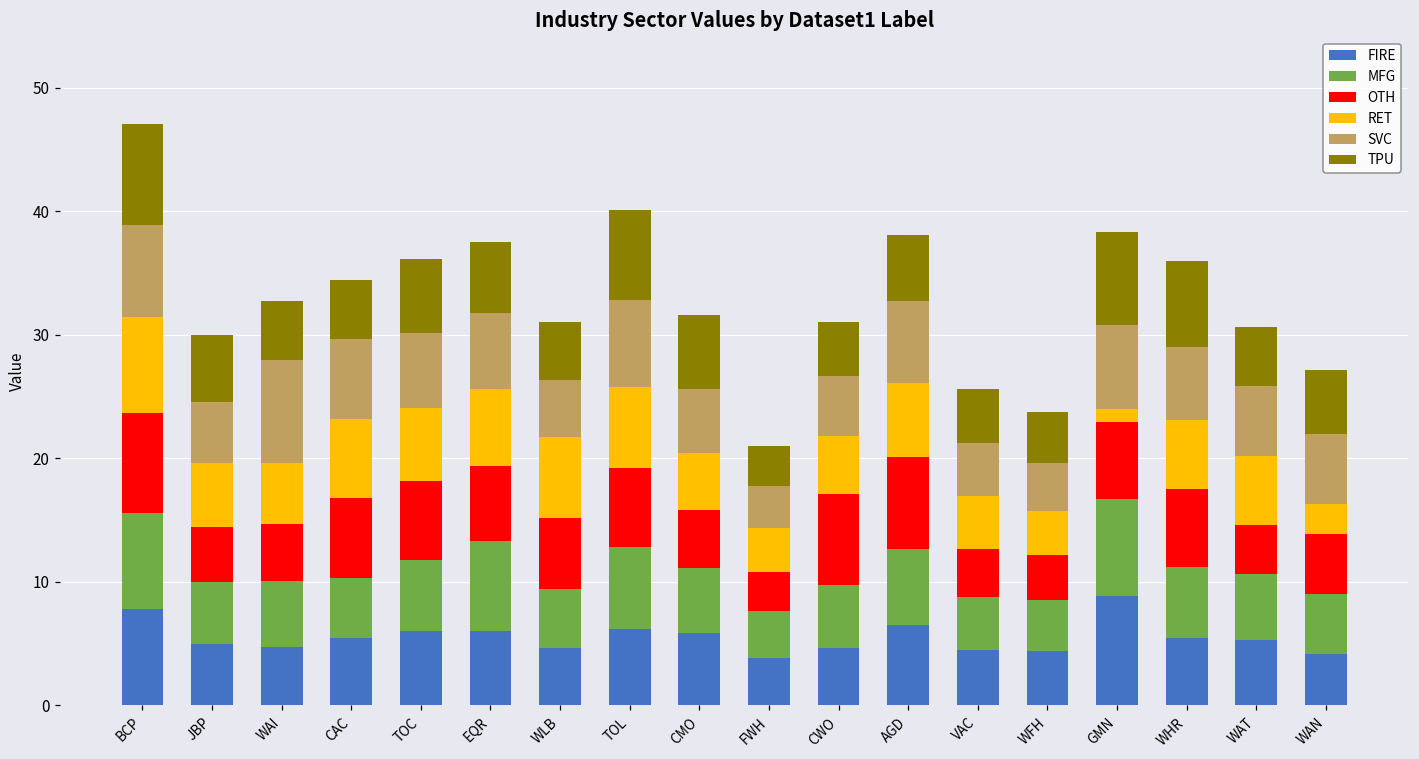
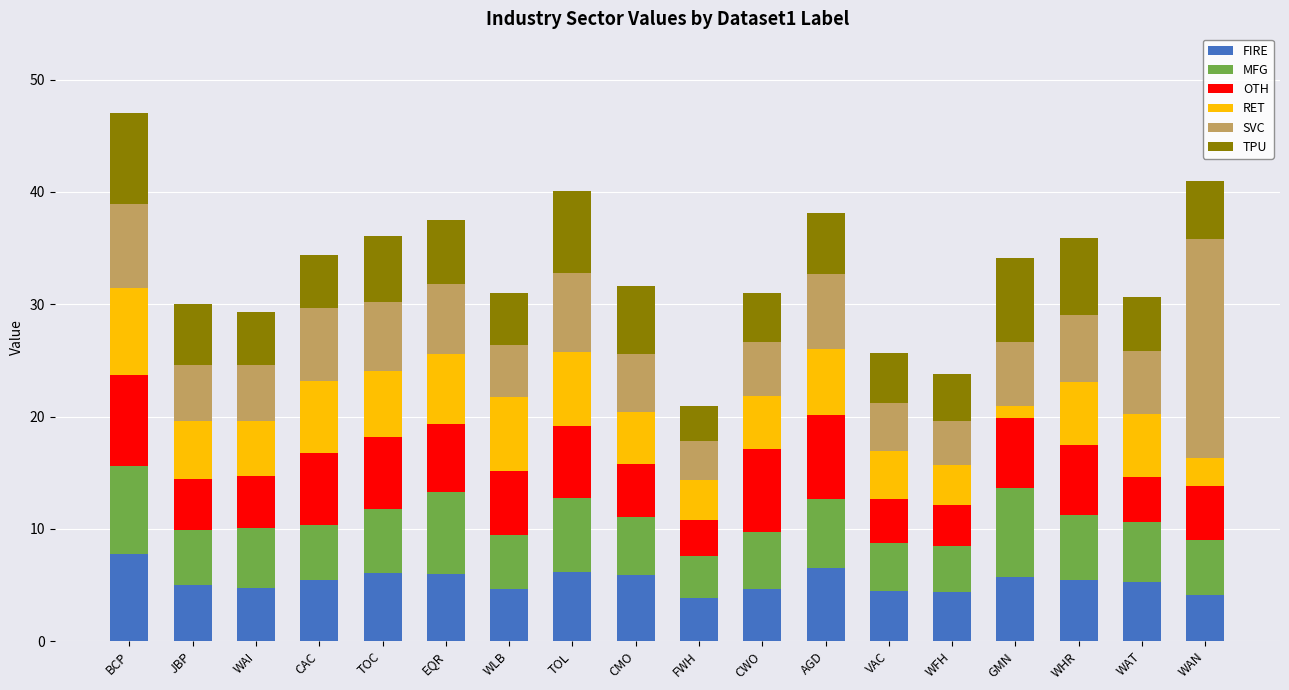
SVC, WAI: 8.4 -> 5.0
FIRE, GMN: 8.8 -> 5.7
SVC, GMN: 6.8 -> 5.7
SVC, WAN: 5.7 -> 19.5
